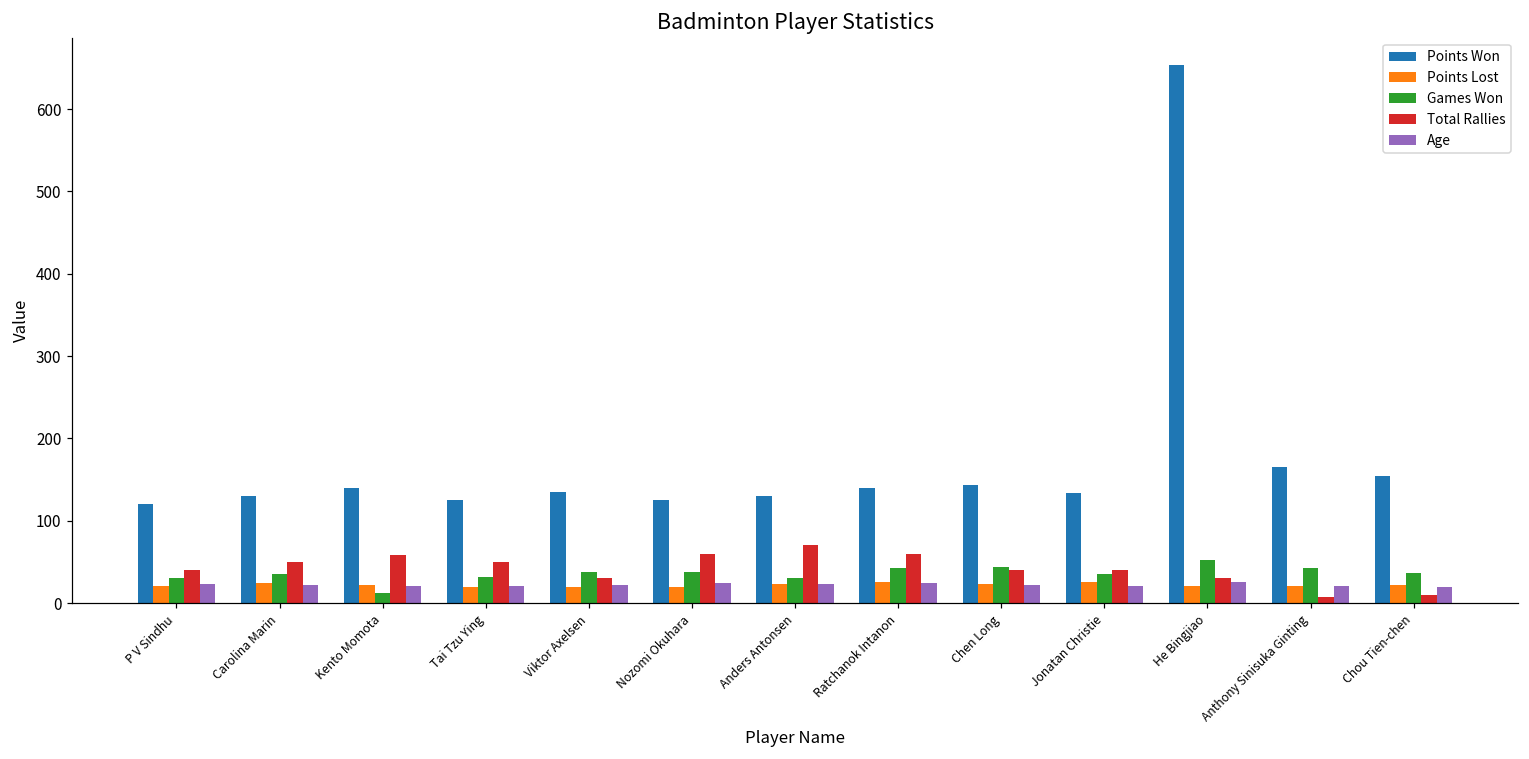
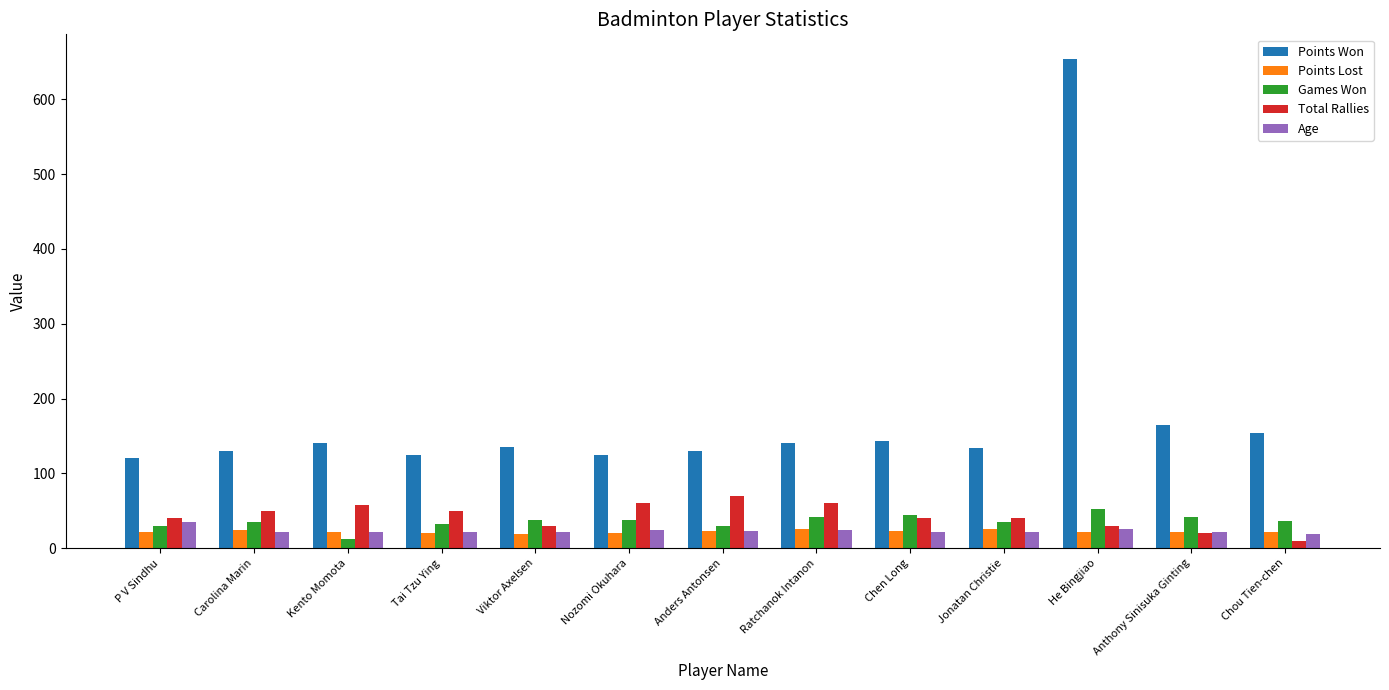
Age, P V Sindhu: 20 -> 40
Total Rallies, Anthony Sinisuka Ginting: 10 -> 20
